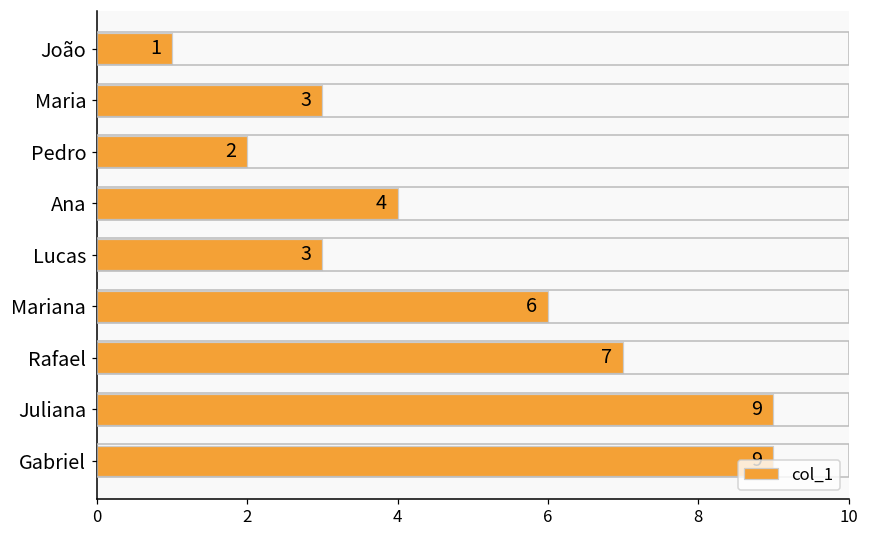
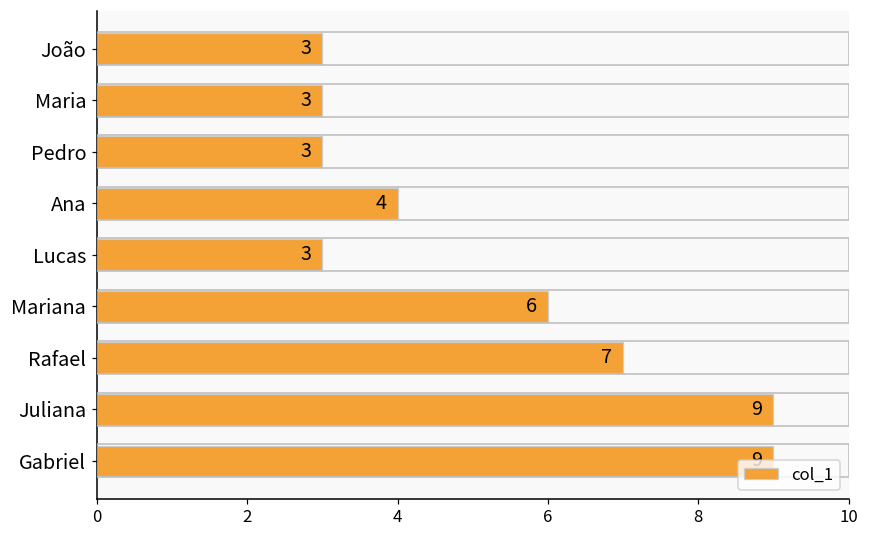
João: 1 -> 3
Pedro: 2 -> 3
